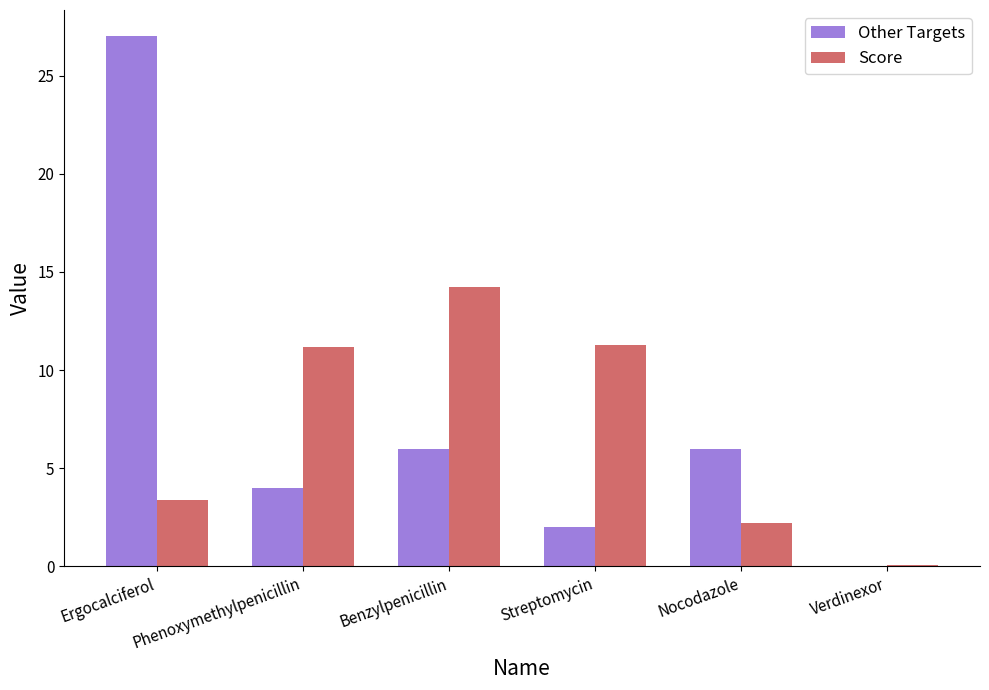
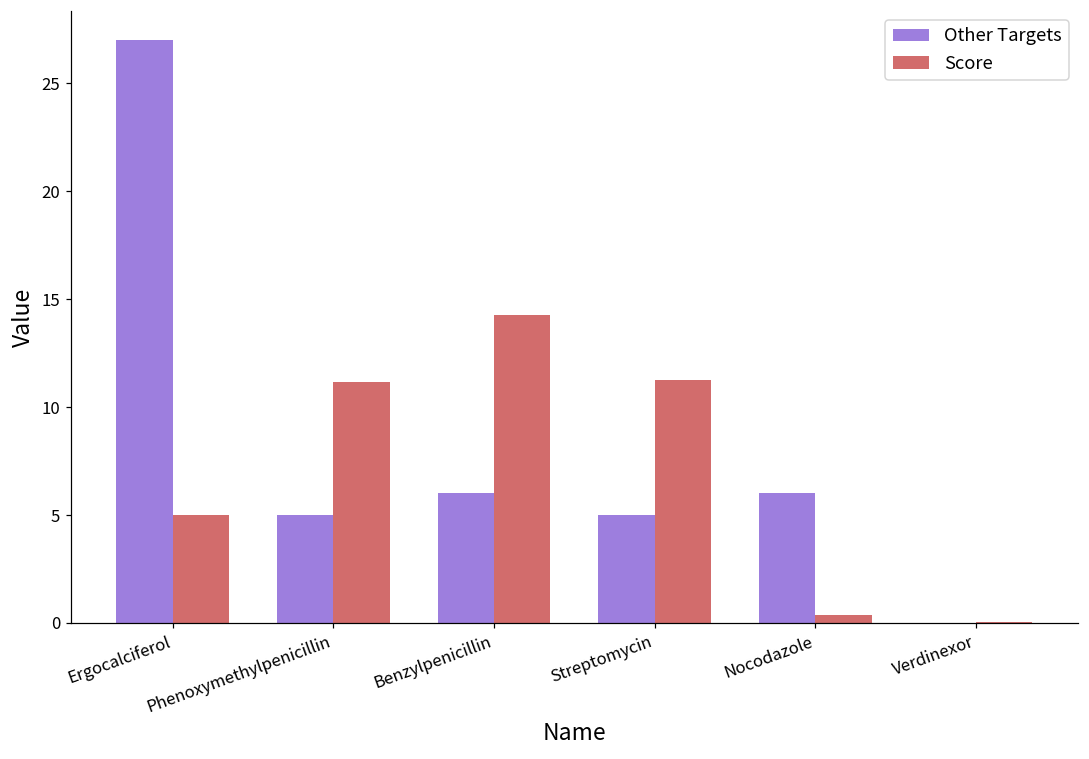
Score, Ergocalciferol: 3.4 -> 5.0
Other Targets, Phenoxymethylpenicillin: 4 -> 5
Other Targets, Streptomycin: 2 -> 5
Score, Nocodazole: 2.2 -> 0.3
